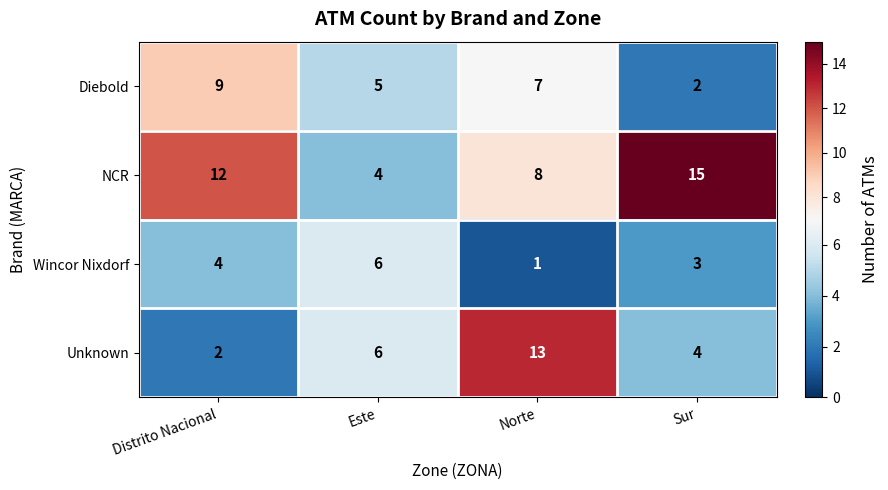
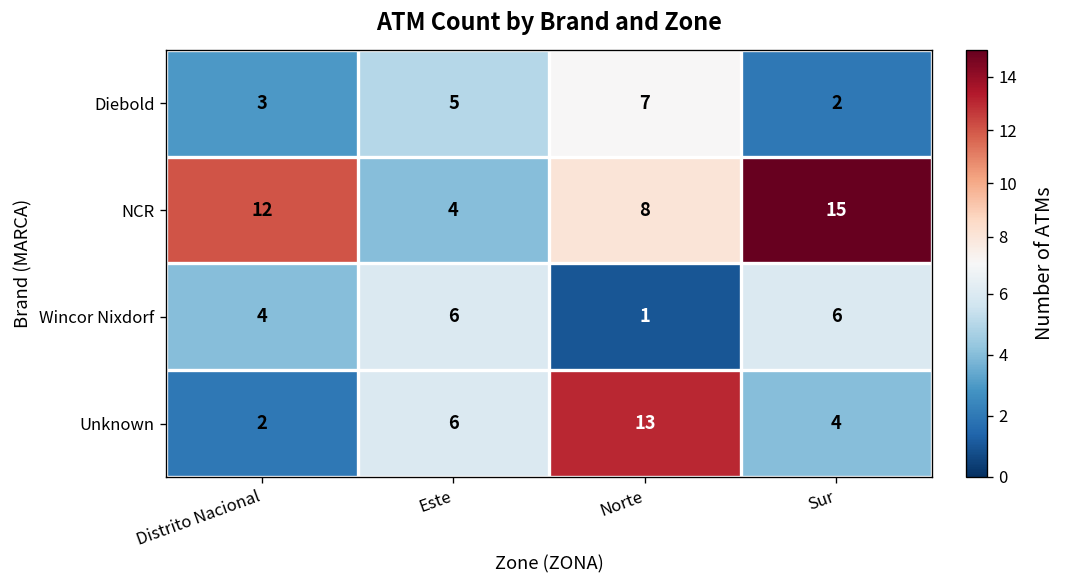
Diebold, Distrito Nacional: 9 -> 3
Wincor Nixdorf, Sur: 3 -> 6
